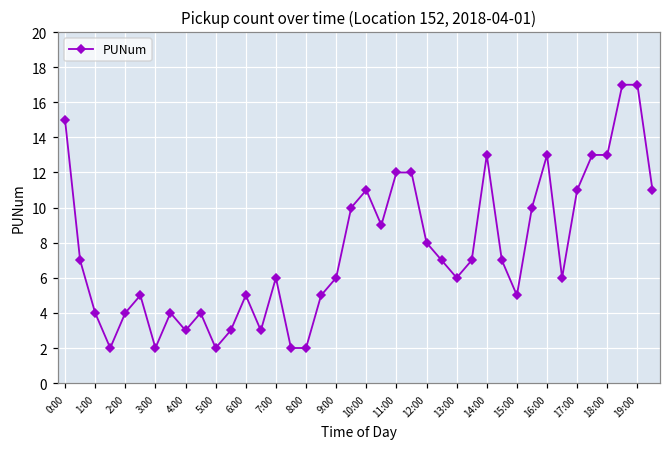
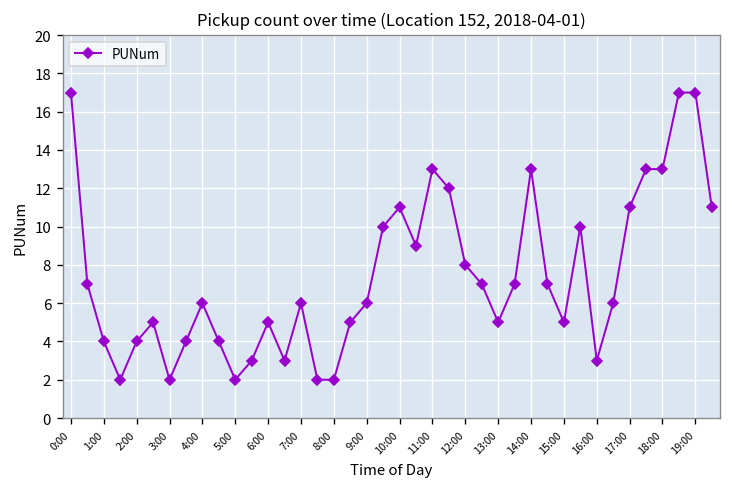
0:00: 15 -> 17
4:00: 3 -> 6
11:00: 12 -> 13
13:00: 6 -> 5
16:00: 13 -> 3
